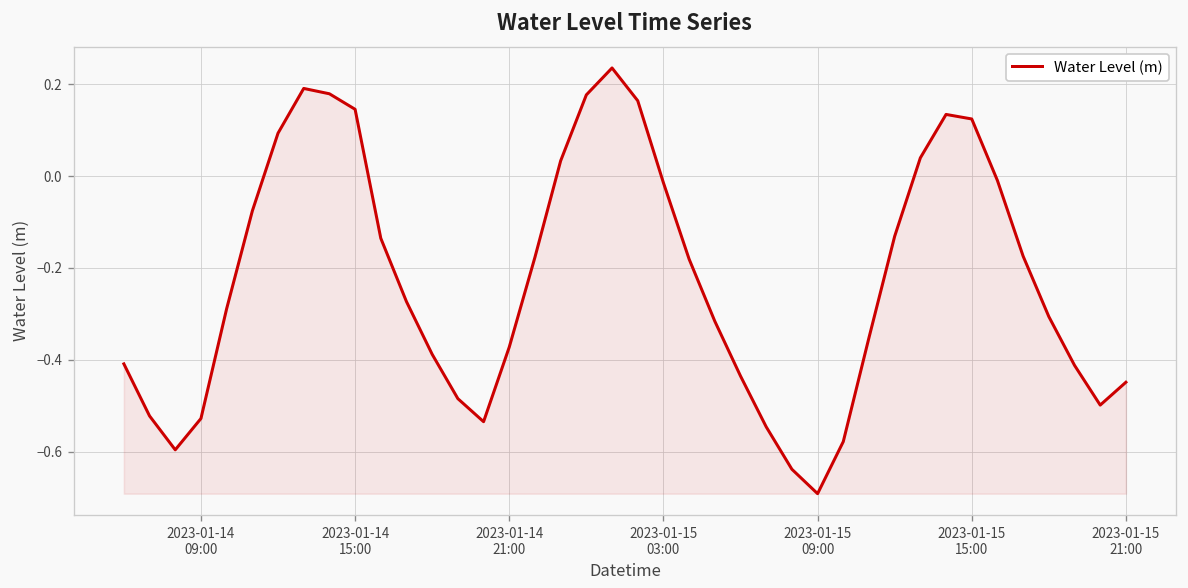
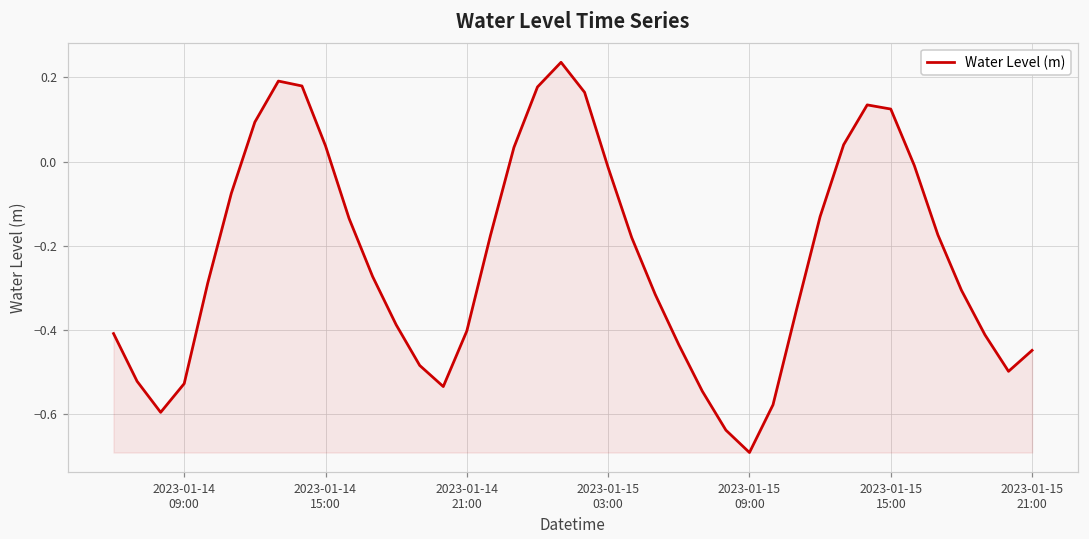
2023-01-14 15:00: 0.15 -> 0.04
2023-01-14 21:00: -0.37 -> -0.40
